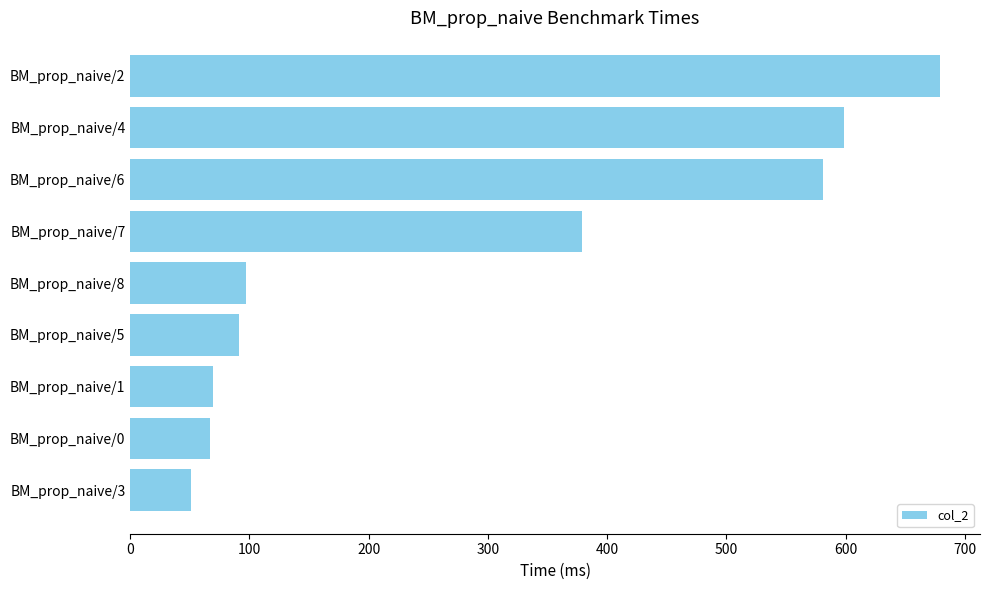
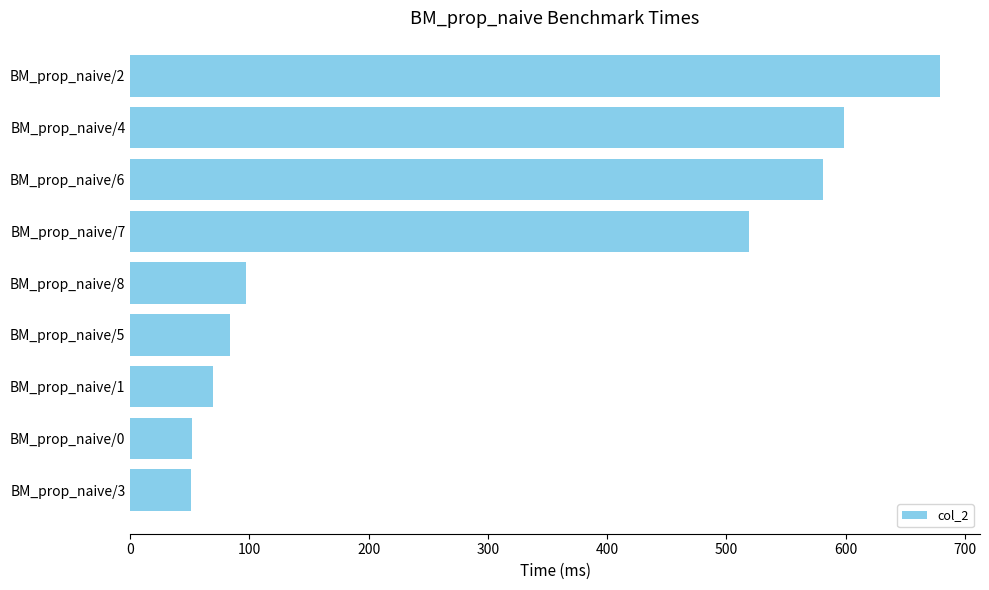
BM_prop_naive/7: 379 -> 519
BM_prop_naive/5: 91 -> 83
BM_prop_naive/0: 67 -> 52
